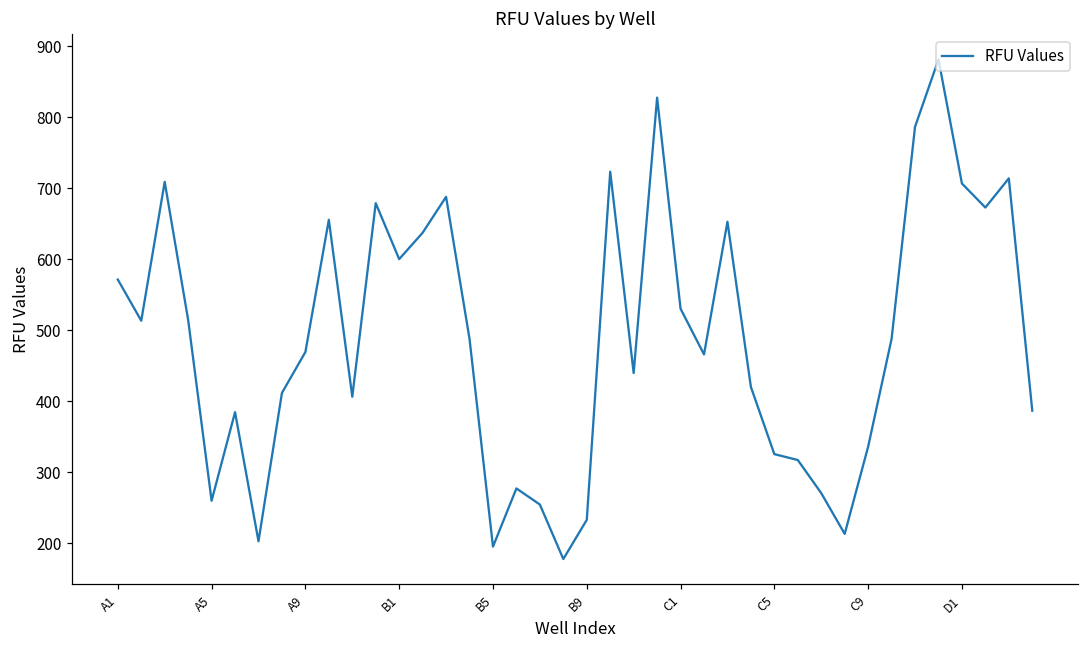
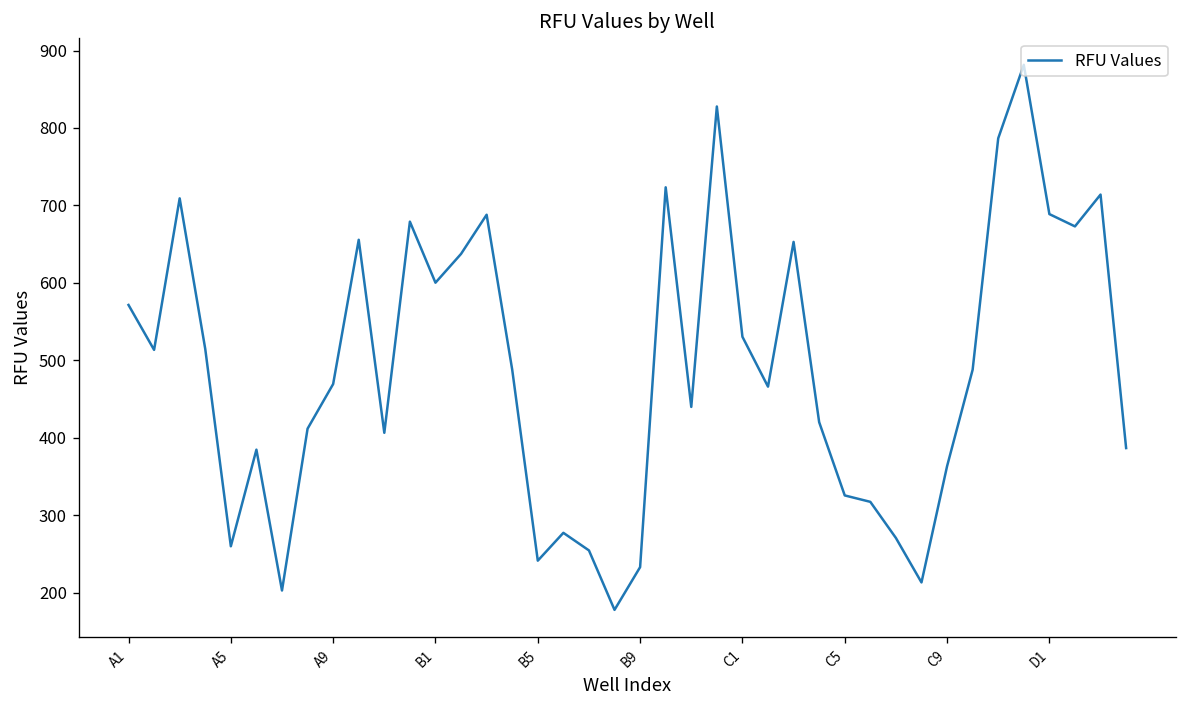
B5: 200 -> 240
C9: 340 -> 360
D1: 710 -> 690
